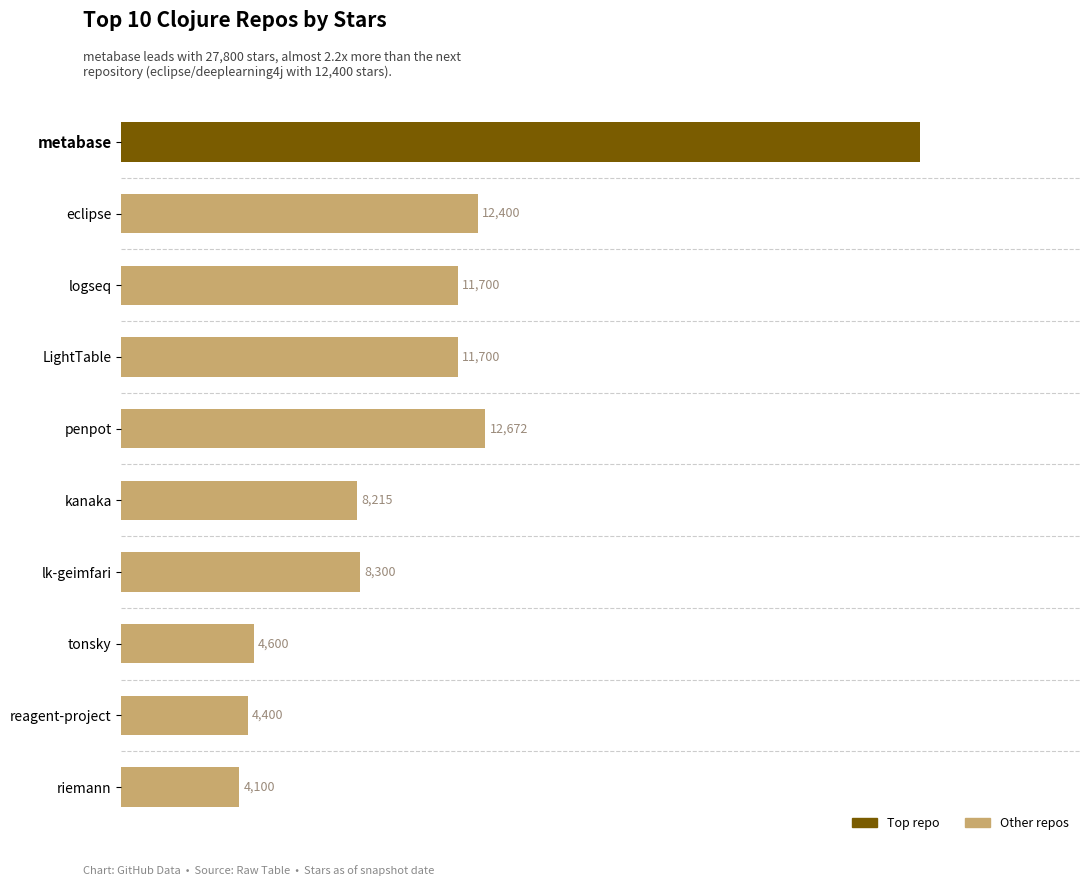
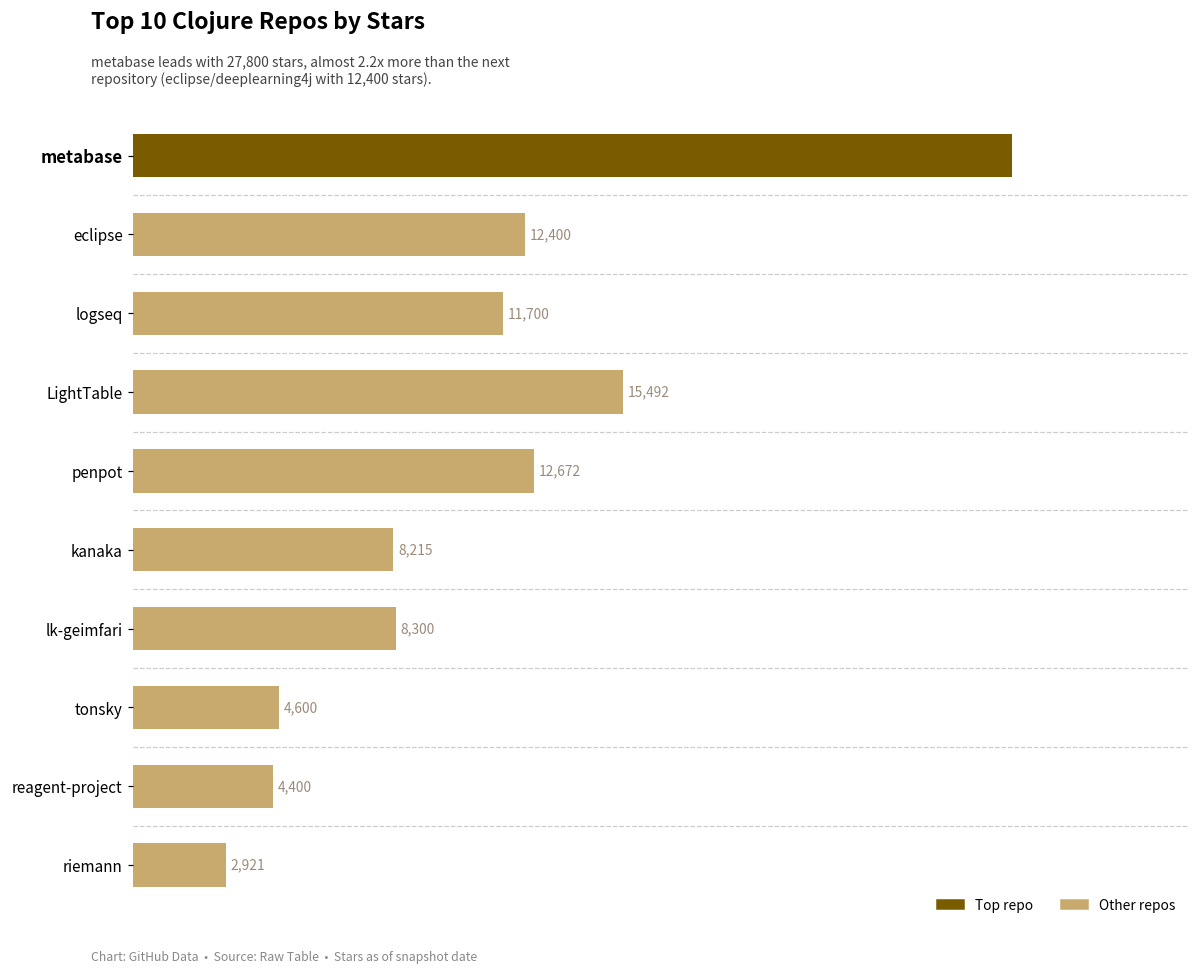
LightTable: 11,700 -> 15,492
riemann: 4,100 -> 2,921
